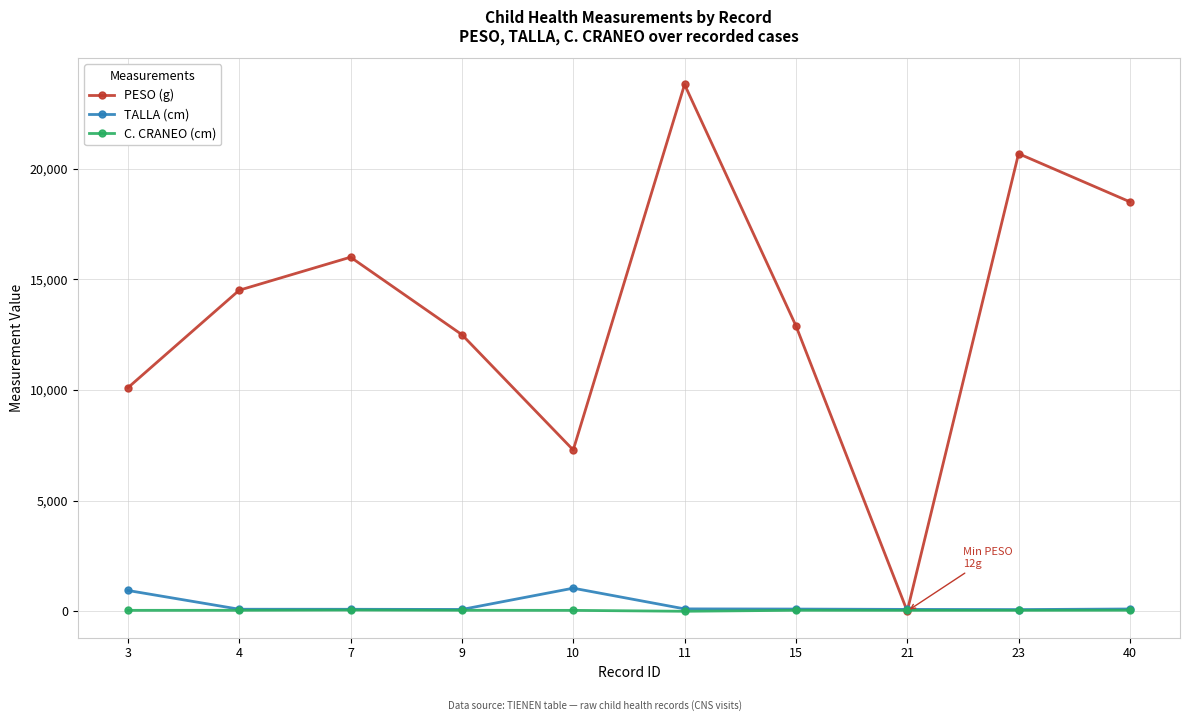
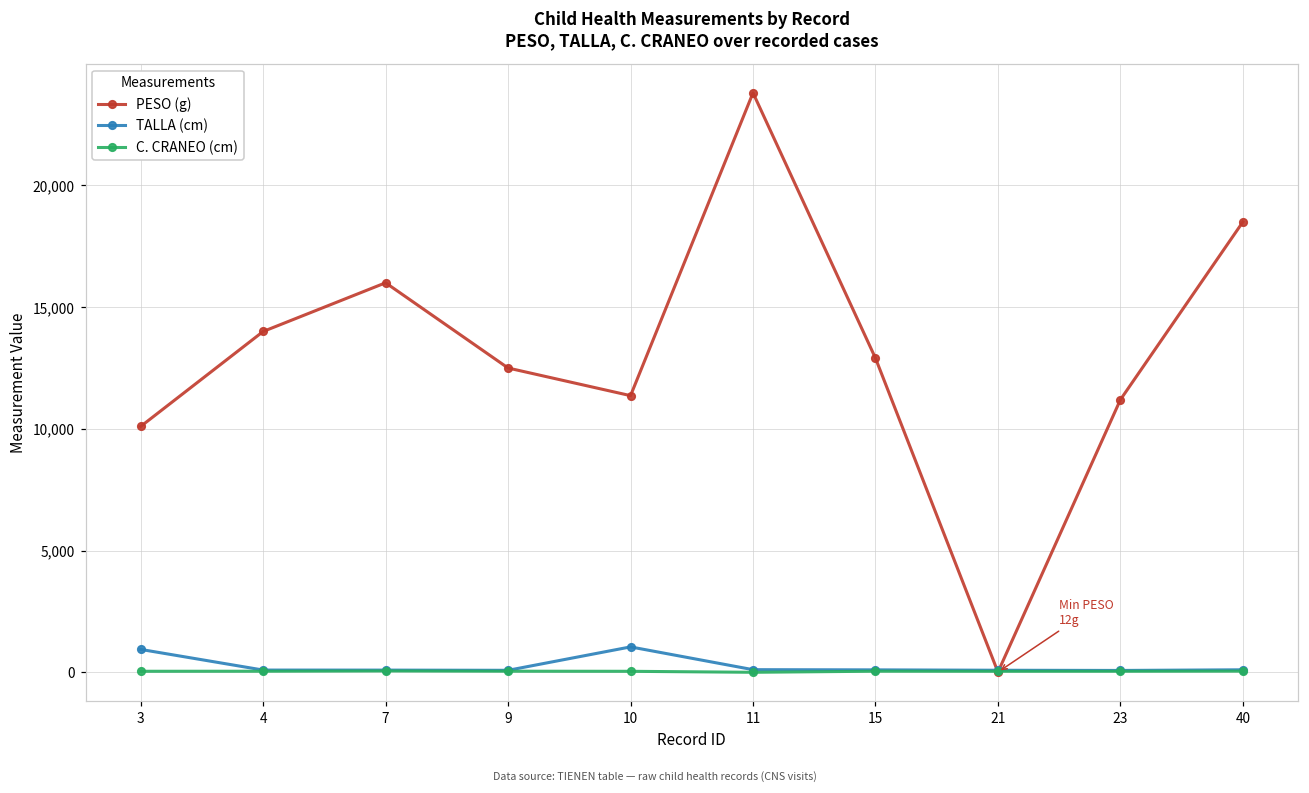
PESO (g), 4: 14,500 -> 14,000
PESO (g), 10: 7,300 -> 11,400
PESO (g), 23: 20,700 -> 11,200
